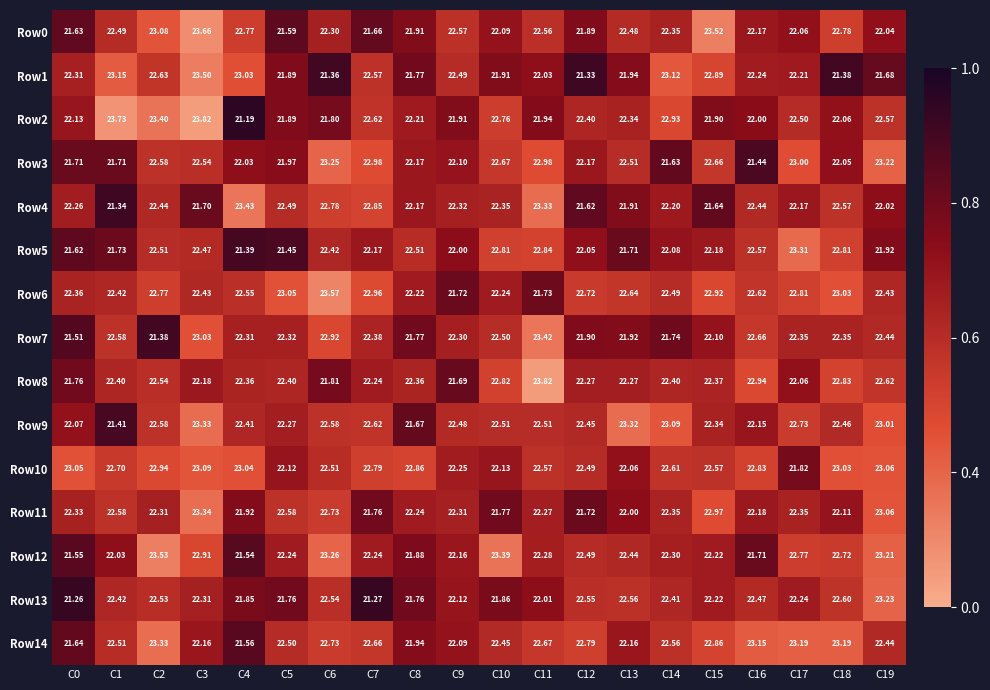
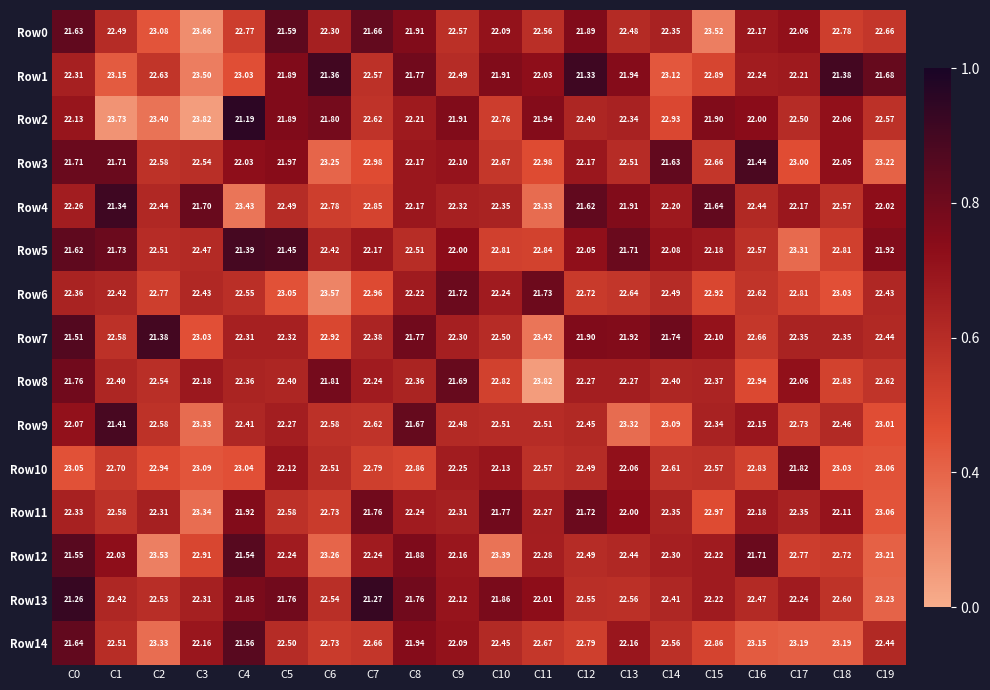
Row0, C19: 22.04 -> 22.66
